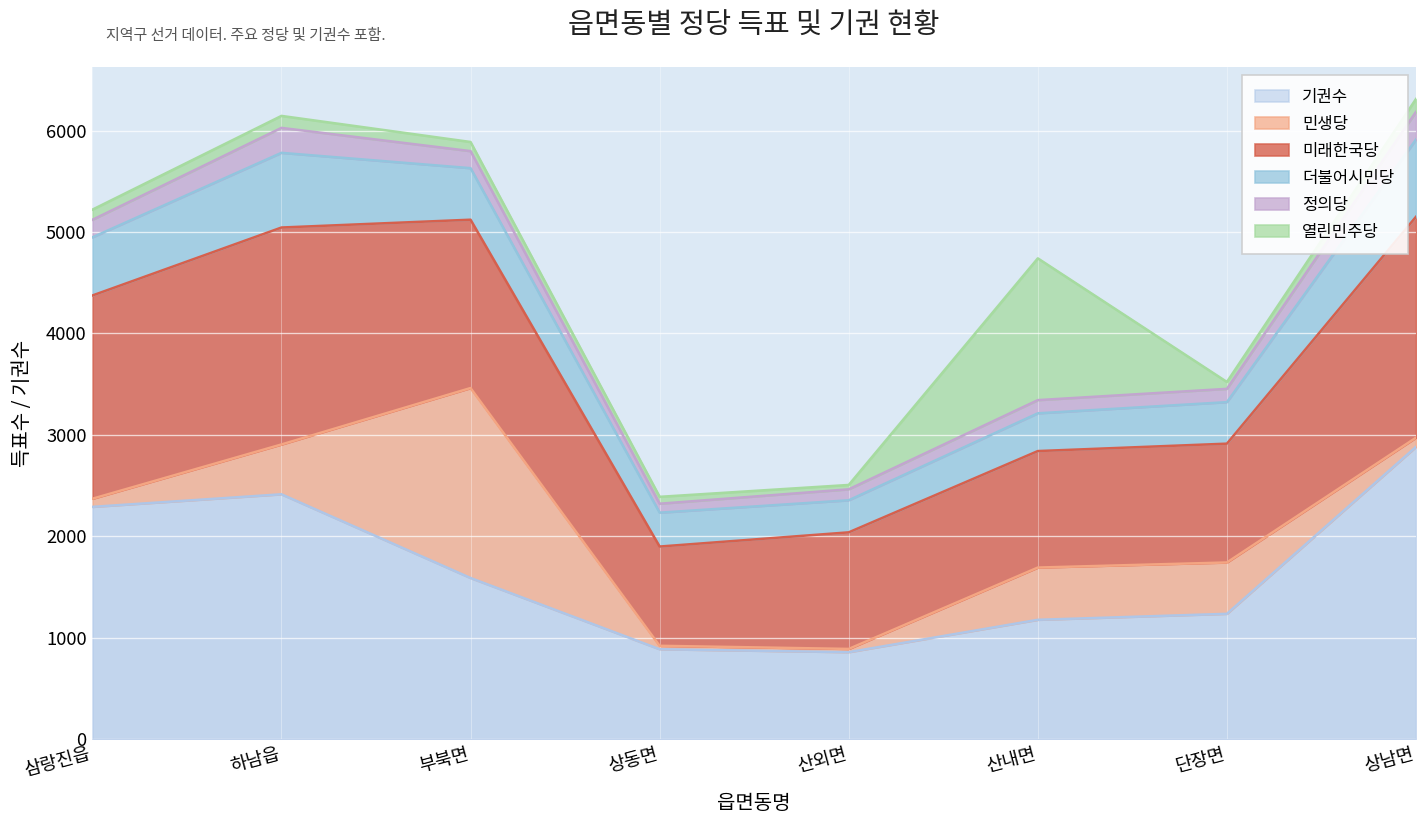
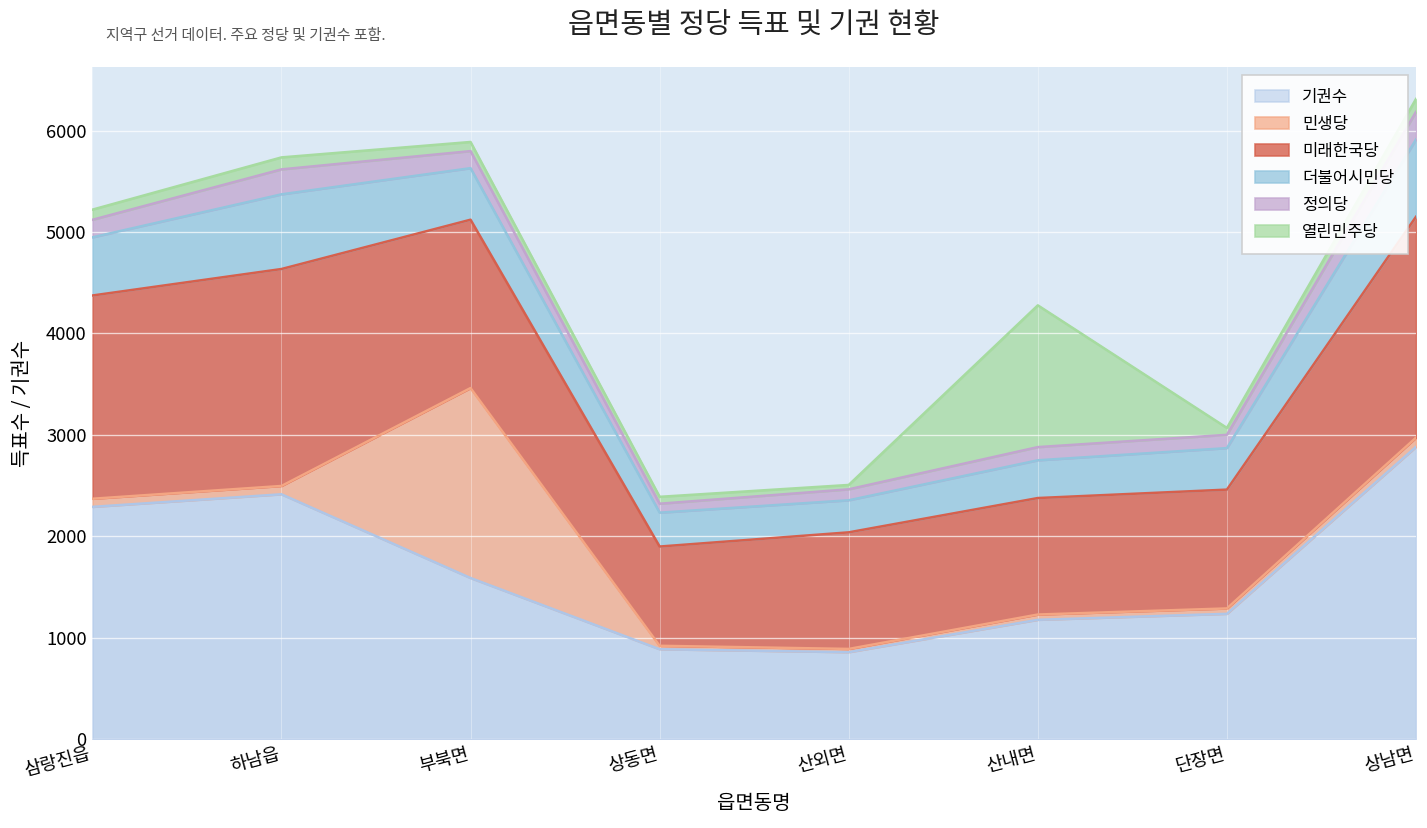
민생당, 하남읍: 500 -> 100
민생당, 산내면: 500 -> 100
민생당, 단장면: 500 -> 100
